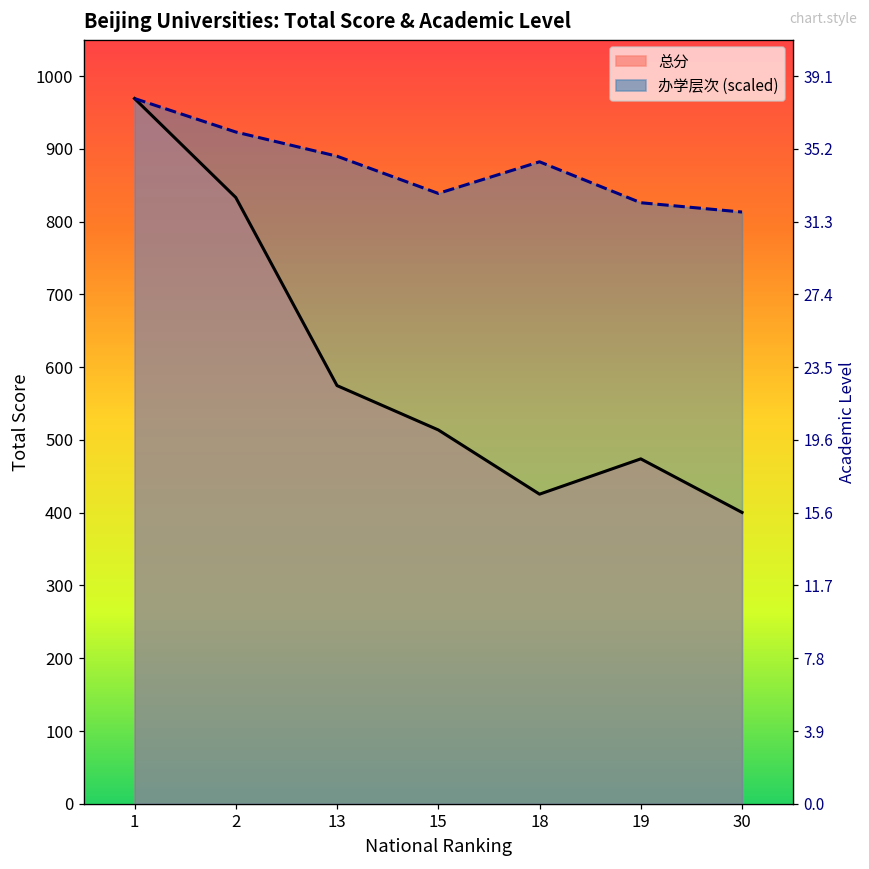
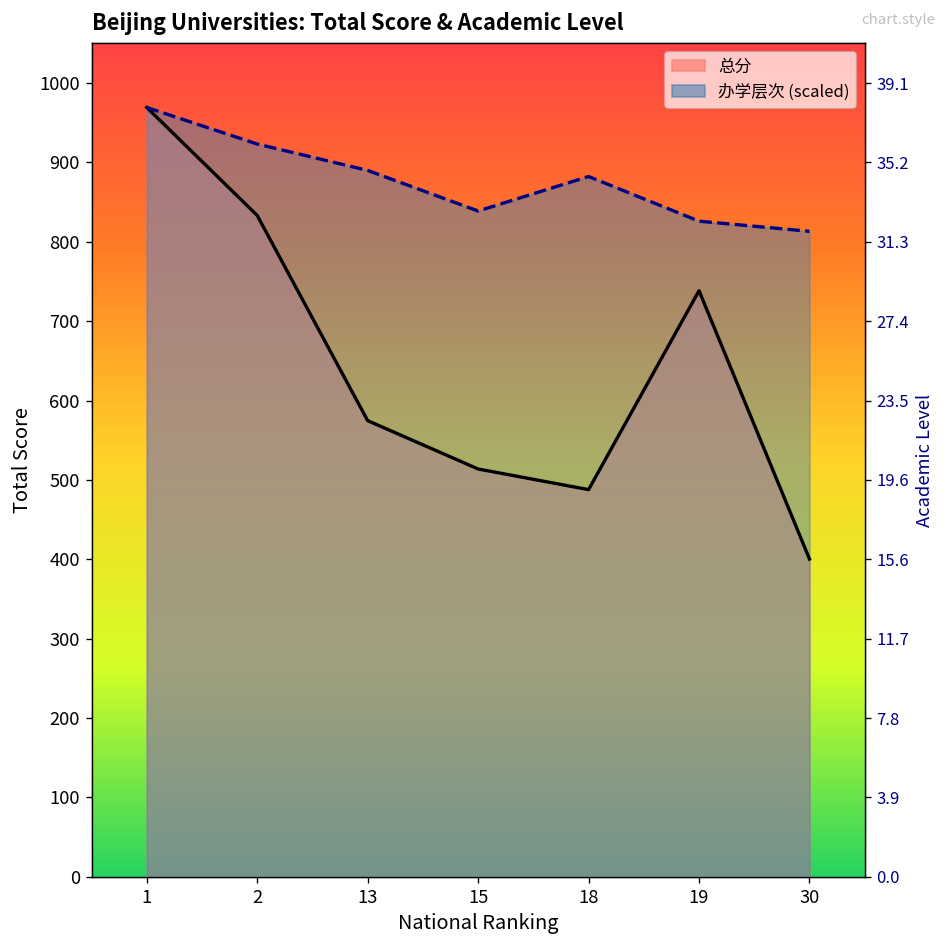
总分, 18: 430 -> 490
总分, 19: 470 -> 740
